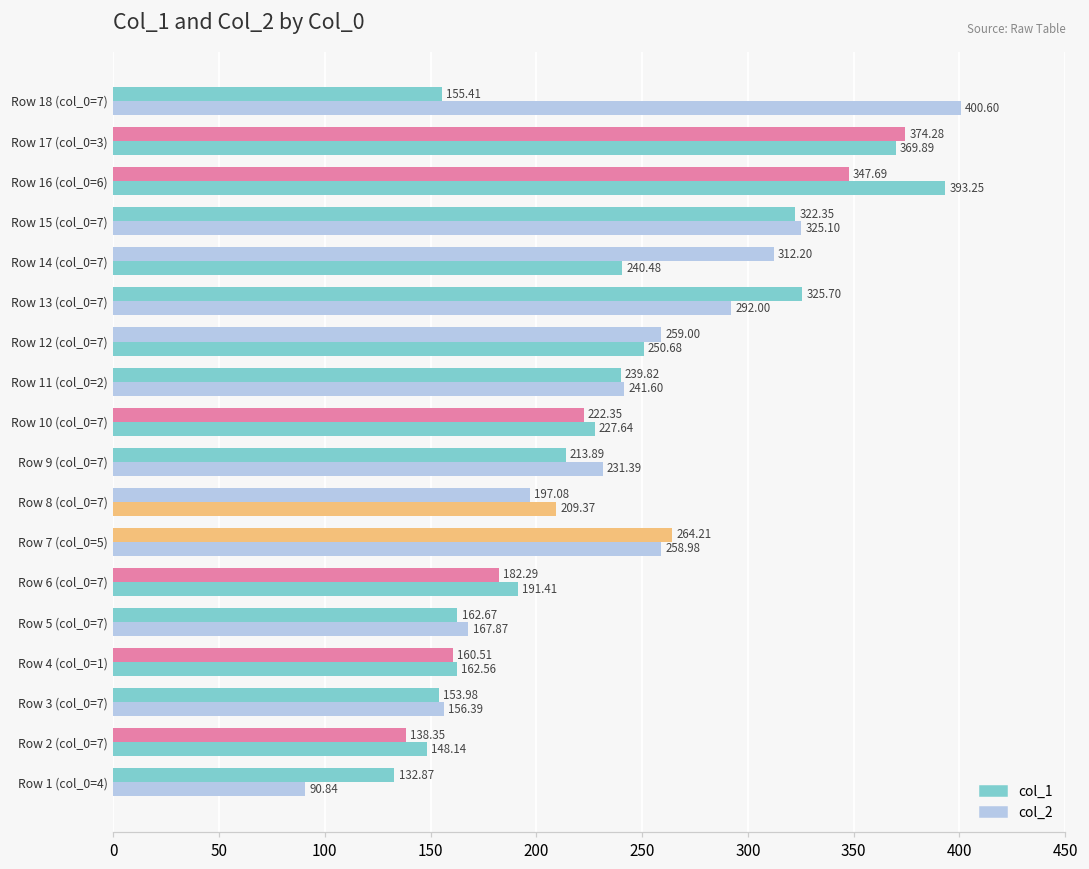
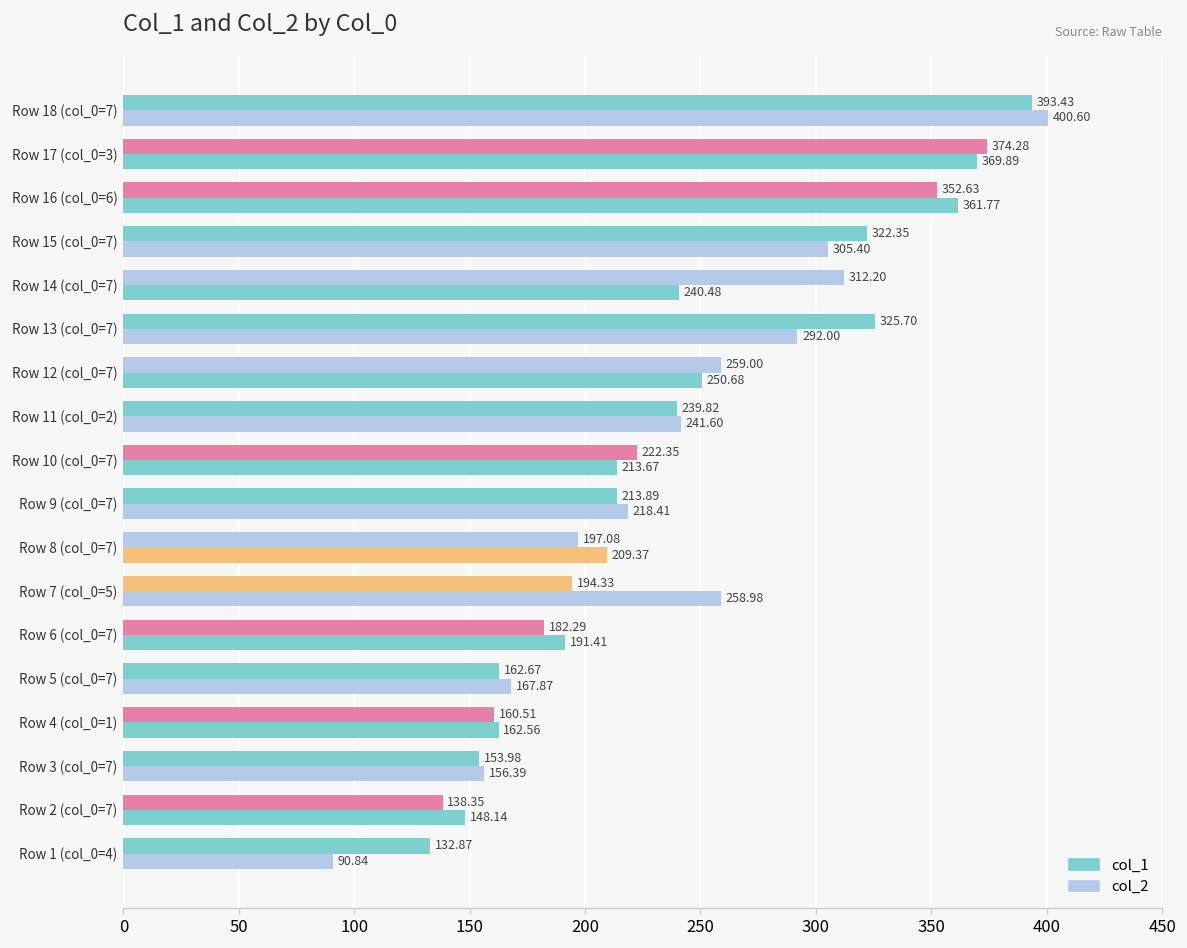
col_1, Row 18 (col_0=7): 155.41 -> 393.43
col_1, Row 16 (col_0=6): 347.69 -> 352.63
col_2, Row 16 (col_0=6): 393.25 -> 361.77
col_2, Row 15 (col_0=7): 325.10 -> 305.40
col_2, Row 10 (col_0=7): 227.64 -> 213.67
col_2, Row 9 (col_0=7): 231.39 -> 218.41
col_1, Row 7 (col_0=5): 264.21 -> 194.33
